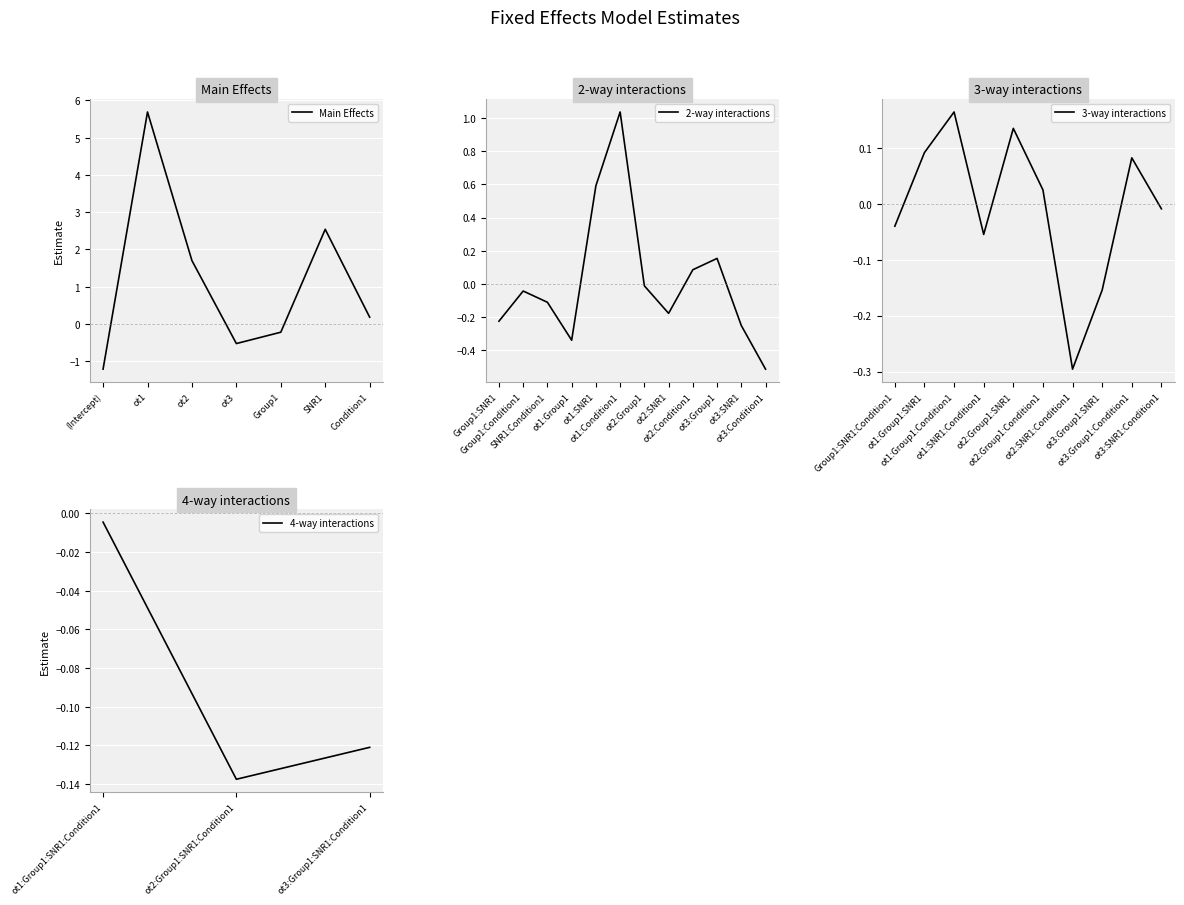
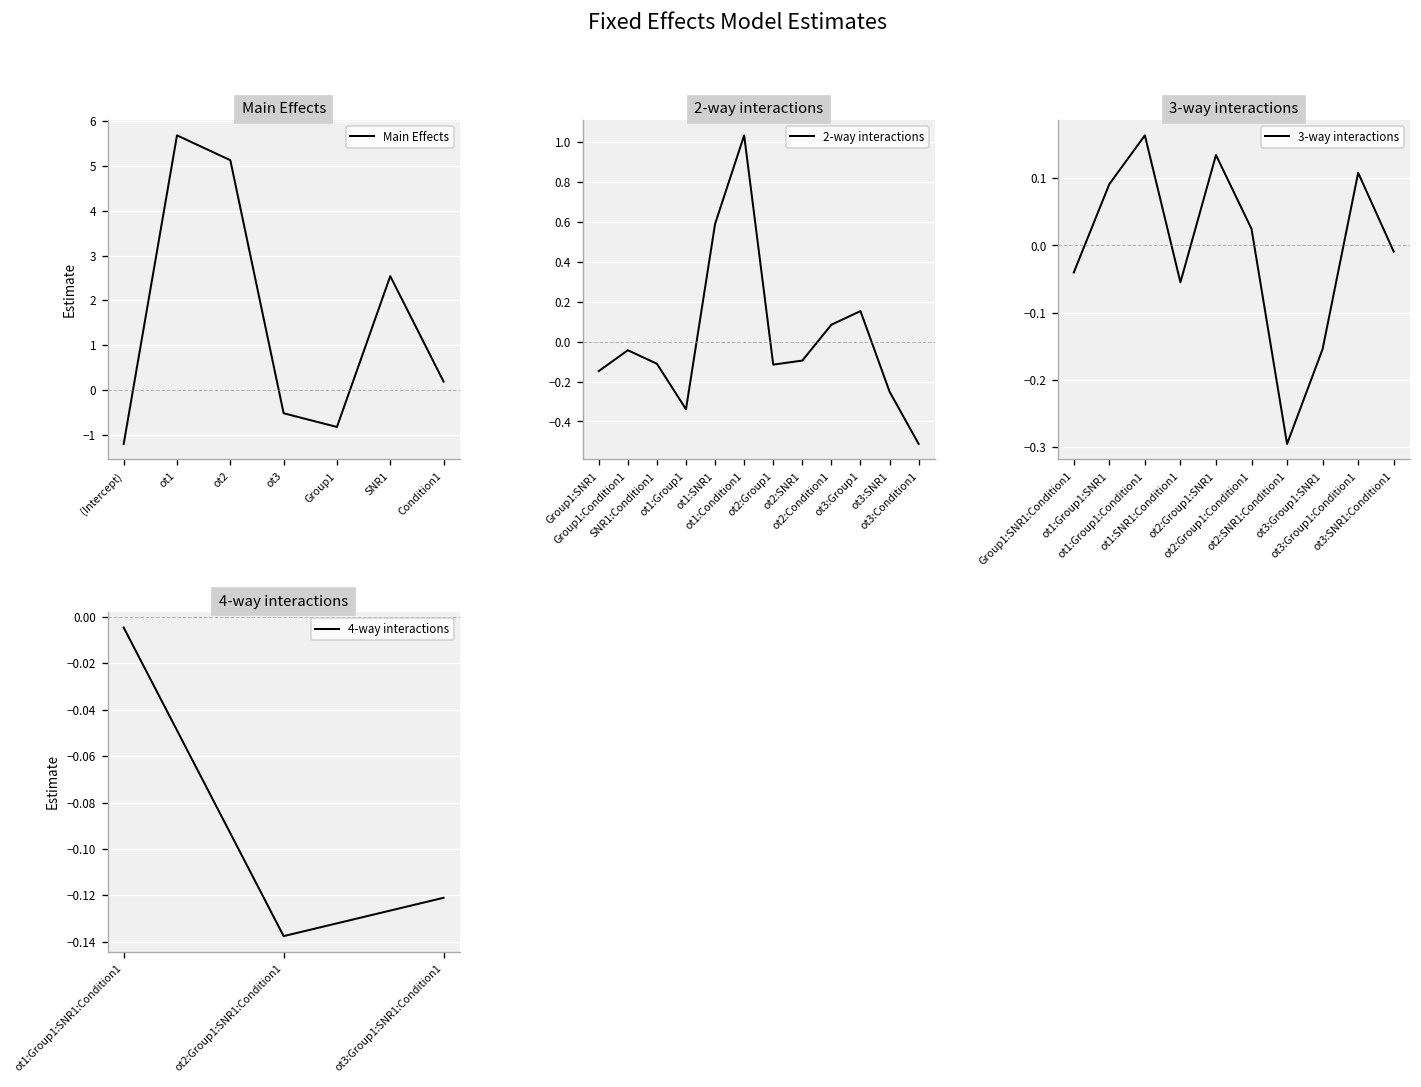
Main Effects, ot2: 1.7 -> 5.1
Main Effects, Group1: -0.2 -> -0.8
2-way interactions, Group1:SNR1: -0.22 -> -0.15
2-way interactions, ot2:Group1: -0.01 -> -0.11
2-way interactions, ot2:SNR1: -0.18 -> -0.09
3-way interactions, ot3:Group1:Condition1: 0.08 -> 0.11
